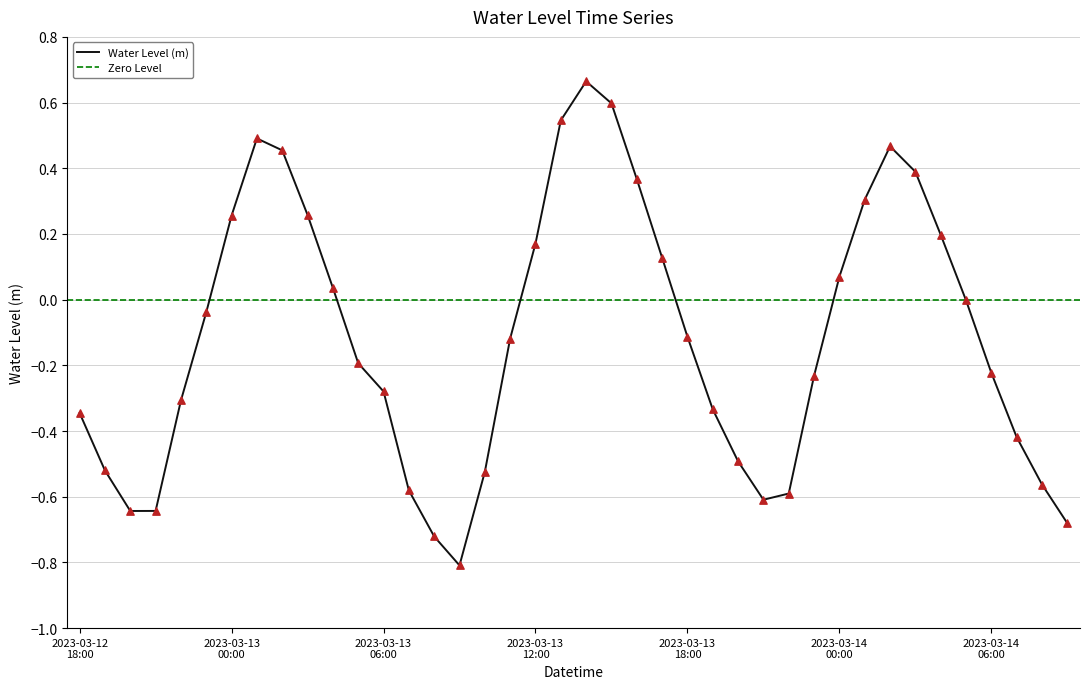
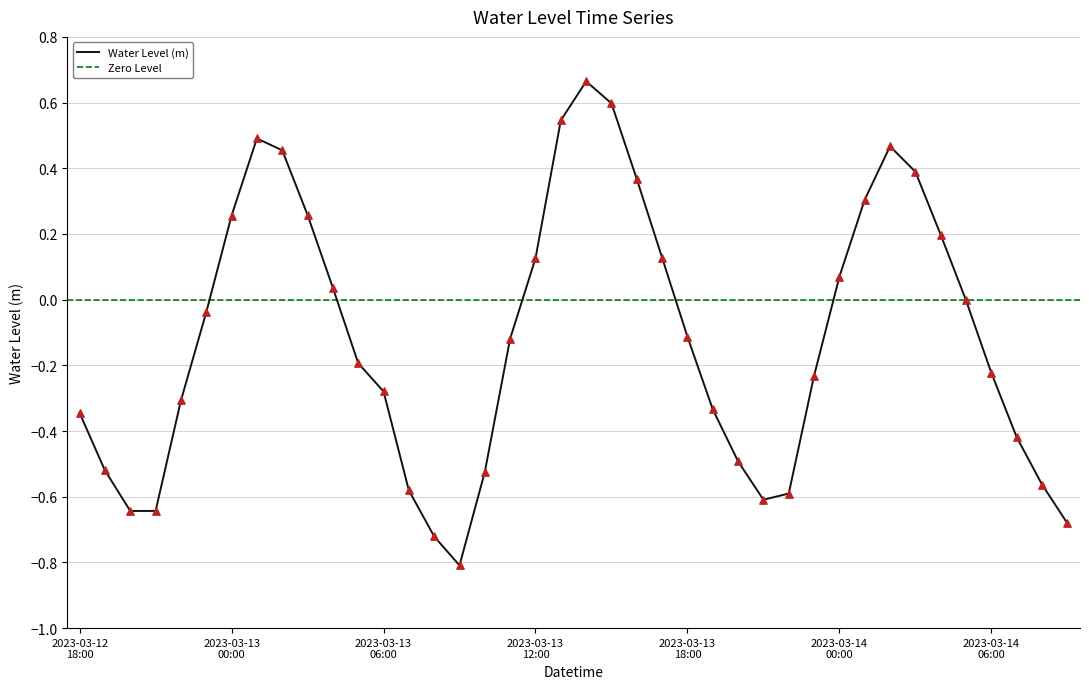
2023-03-13 12:00: 0.17 -> 0.13
